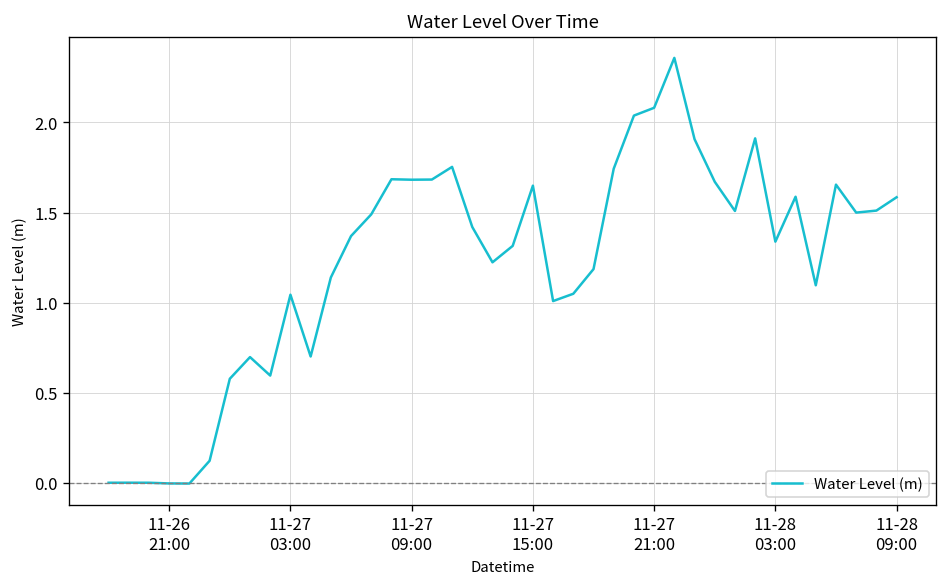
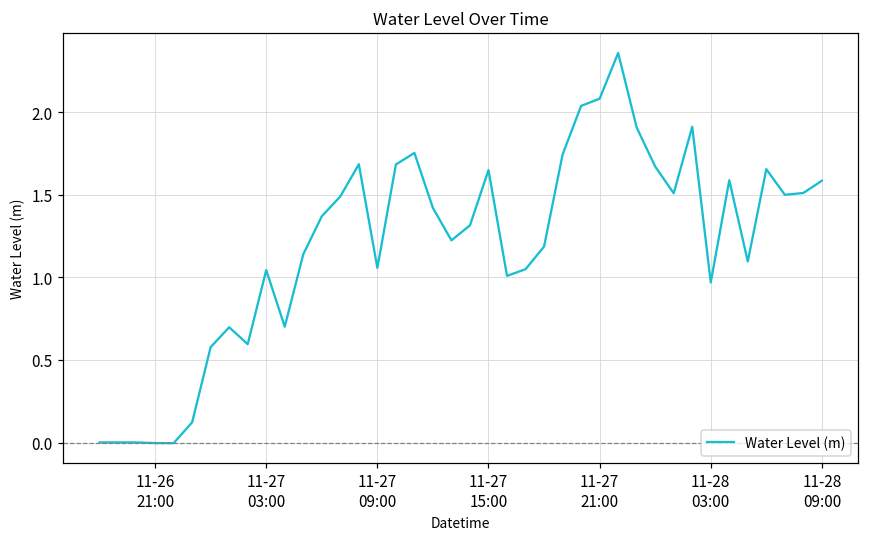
11-27 09:00: 1.68 -> 1.06
11-28 03:00: 1.34 -> 0.97
